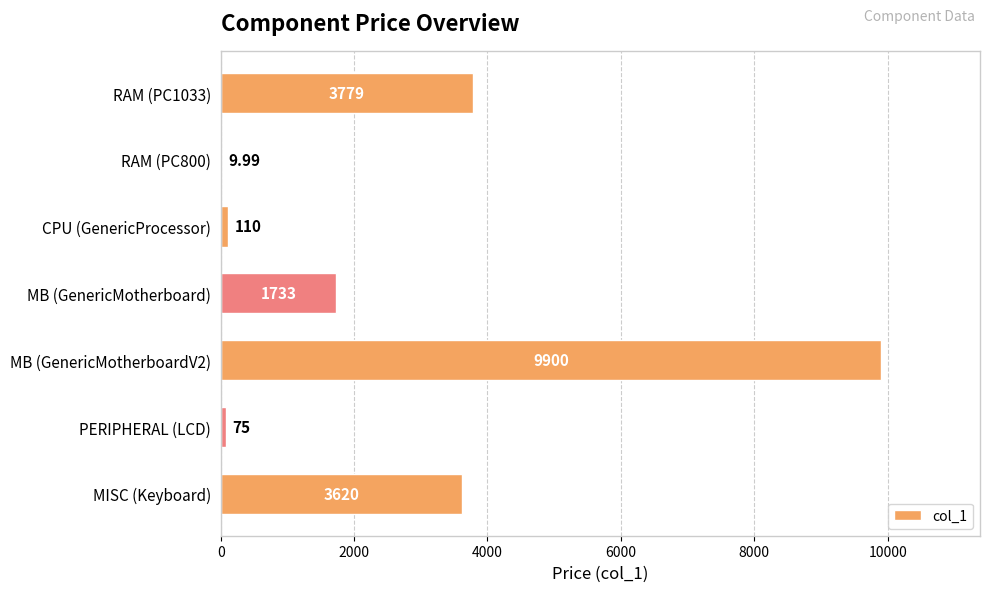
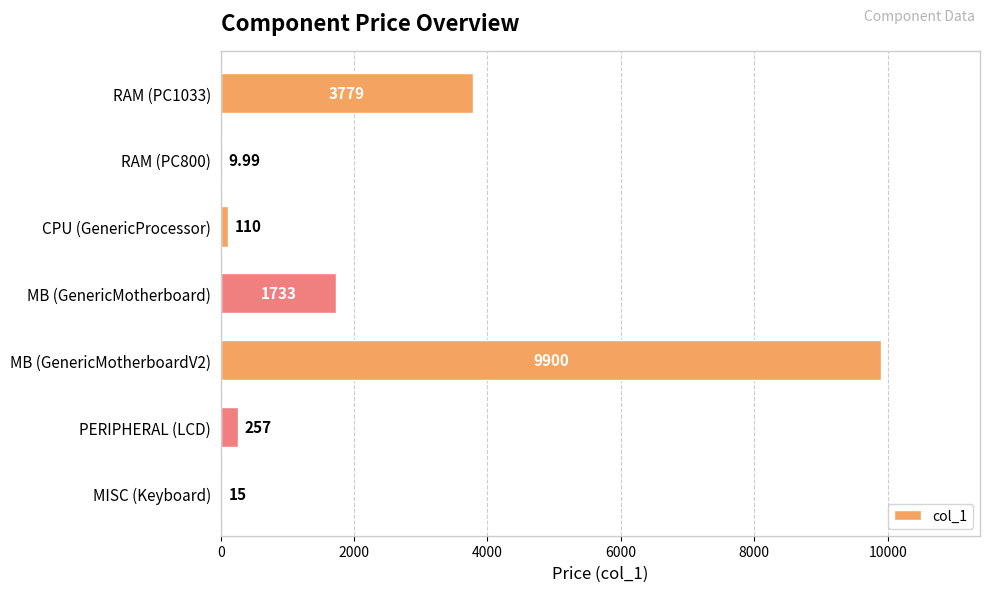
PERIPHERAL (LCD): 75 -> 257
MISC (Keyboard): 3620 -> 15
